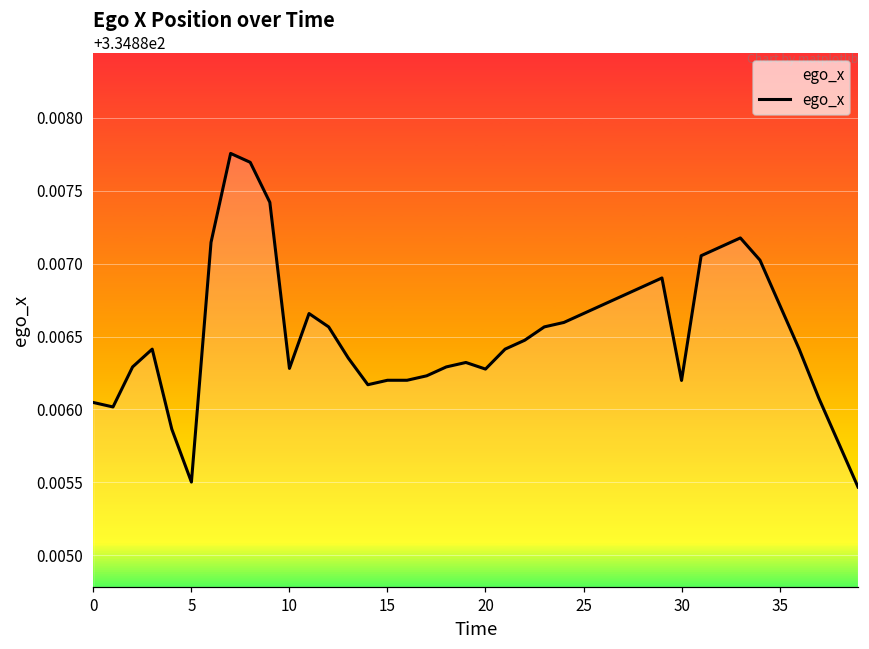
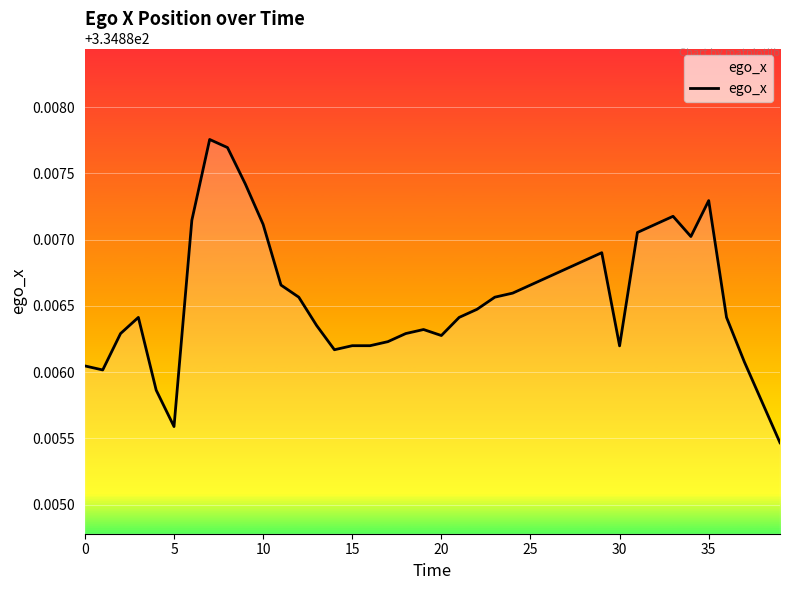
5: 334.88550 -> 334.88559
10: 334.88628 -> 334.88712
35: 334.88672 -> 334.88729
